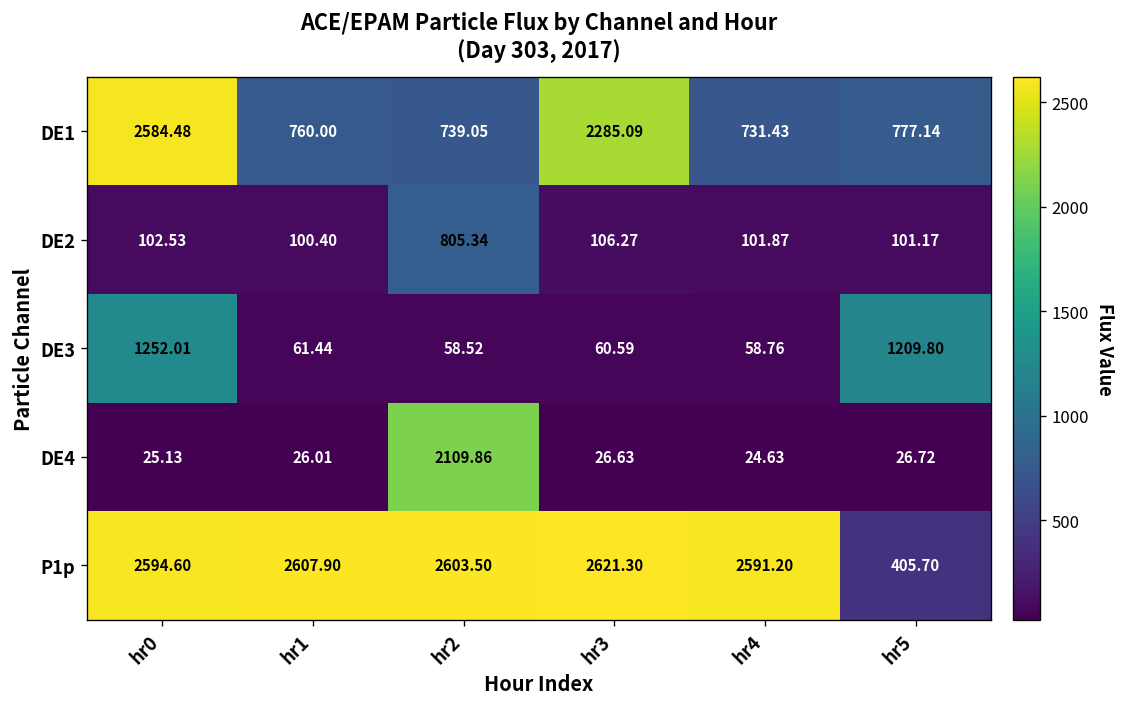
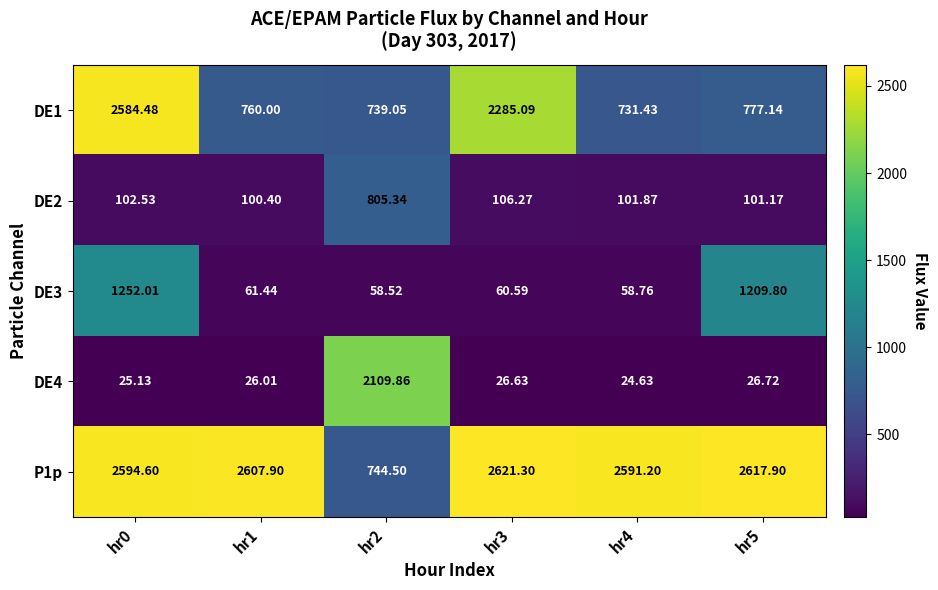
P1p, hr2: 2603.50 -> 744.50
P1p, hr5: 405.70 -> 2617.90
